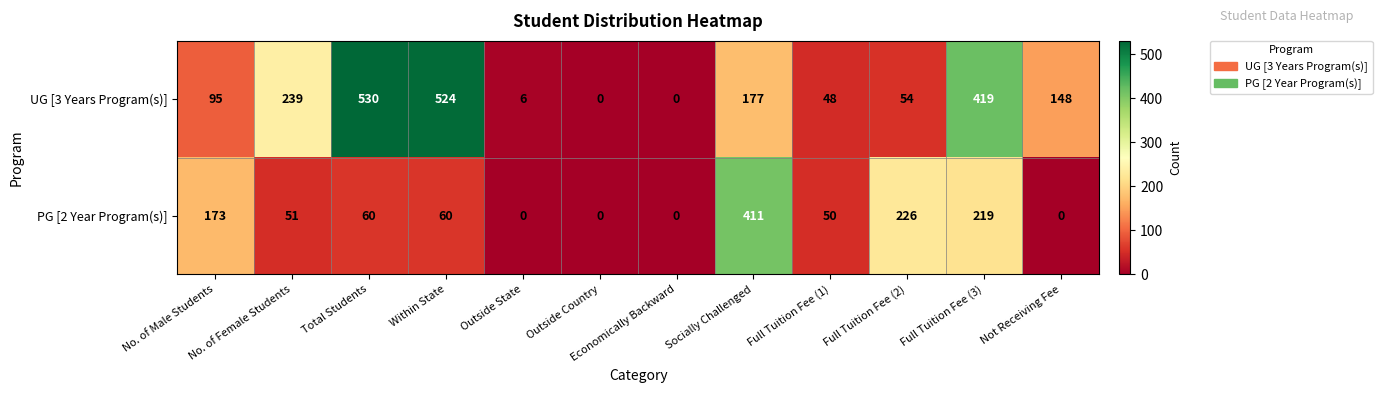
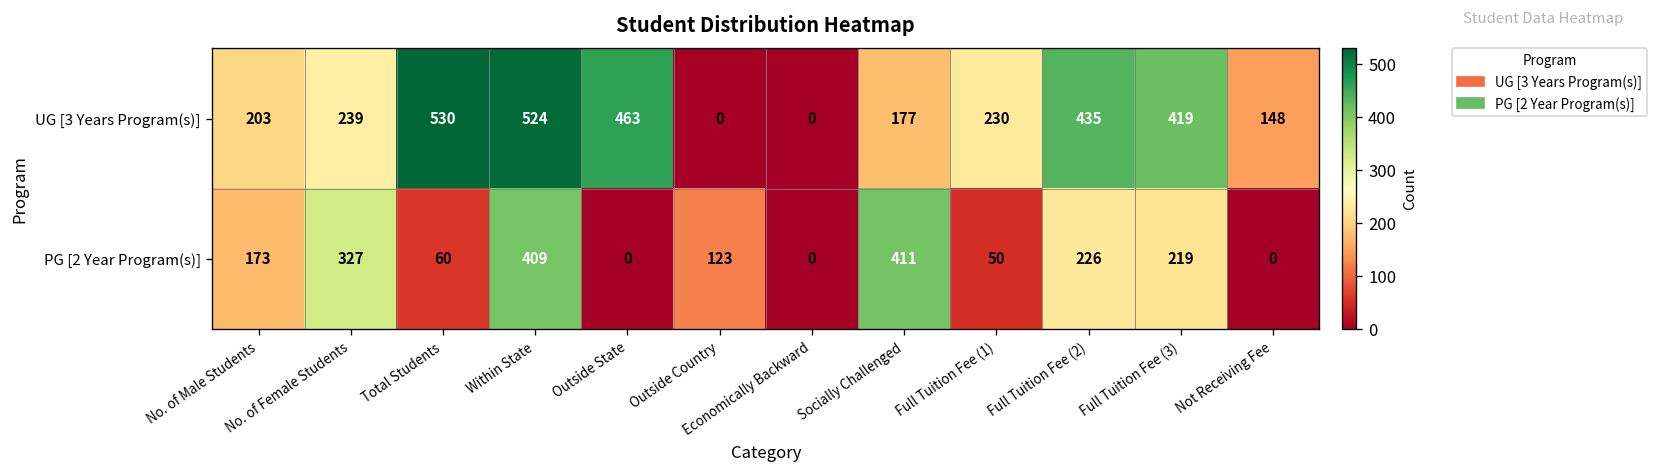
UG [3 Years Program(s)], No. of Male Students: 95 -> 203
UG [3 Years Program(s)], Outside State: 6 -> 463
UG [3 Years Program(s)], Full Tuition Fee (1): 48 -> 230
UG [3 Years Program(s)], Full Tuition Fee (2): 54 -> 435
PG [2 Year Program(s)], No. of Female Students: 51 -> 327
PG [2 Year Program(s)], Within State: 60 -> 409
PG [2 Year Program(s)], Outside Country: 0 -> 123
